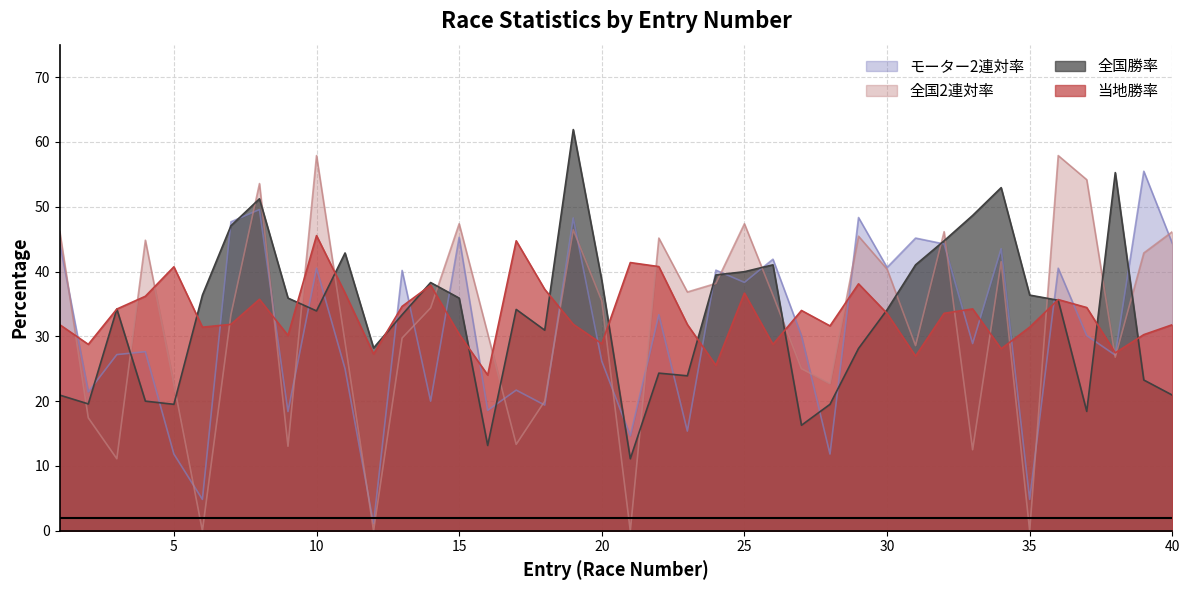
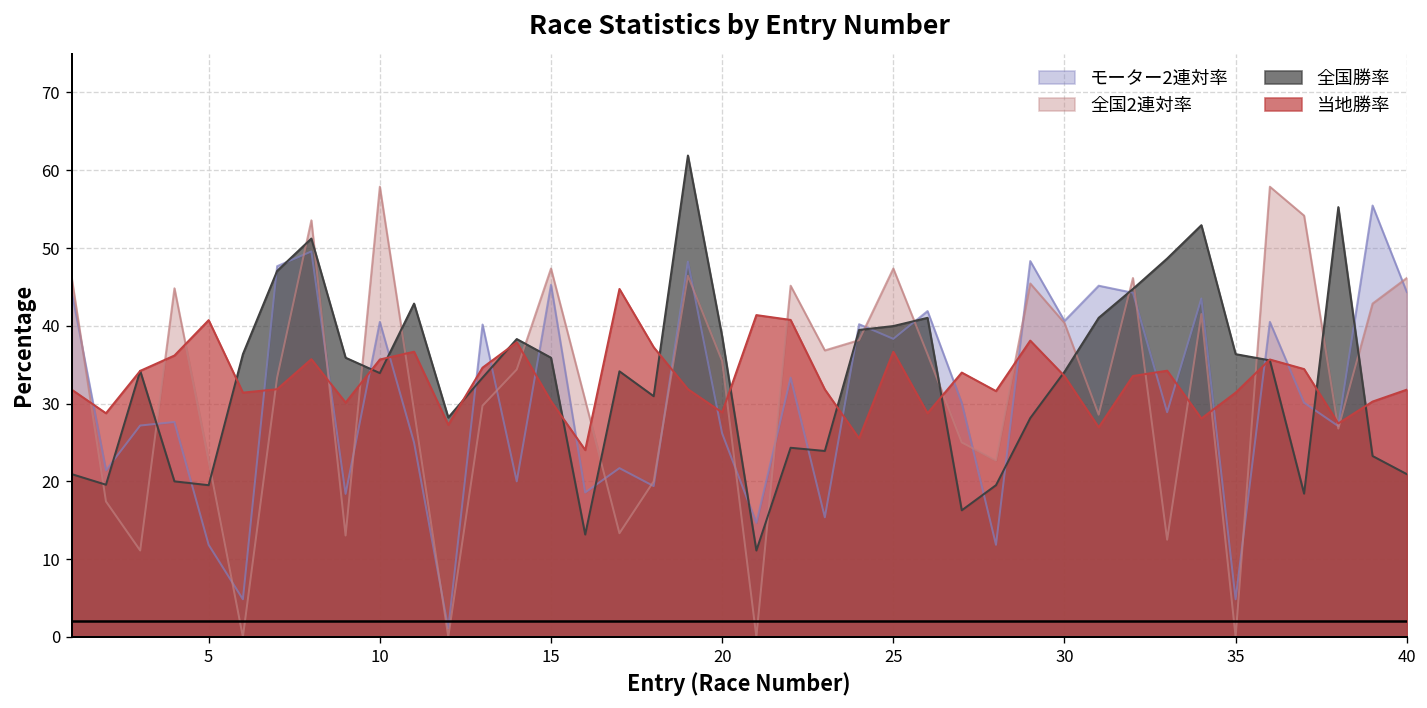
当地勝率, 10: 46 -> 36
